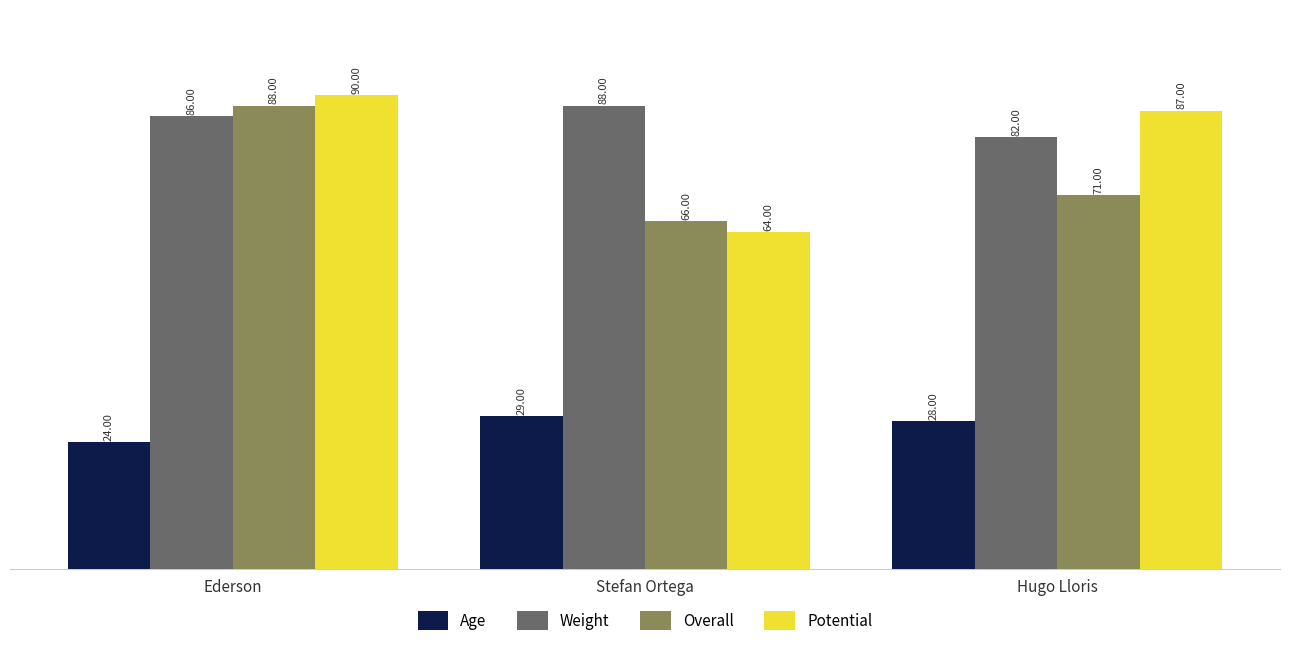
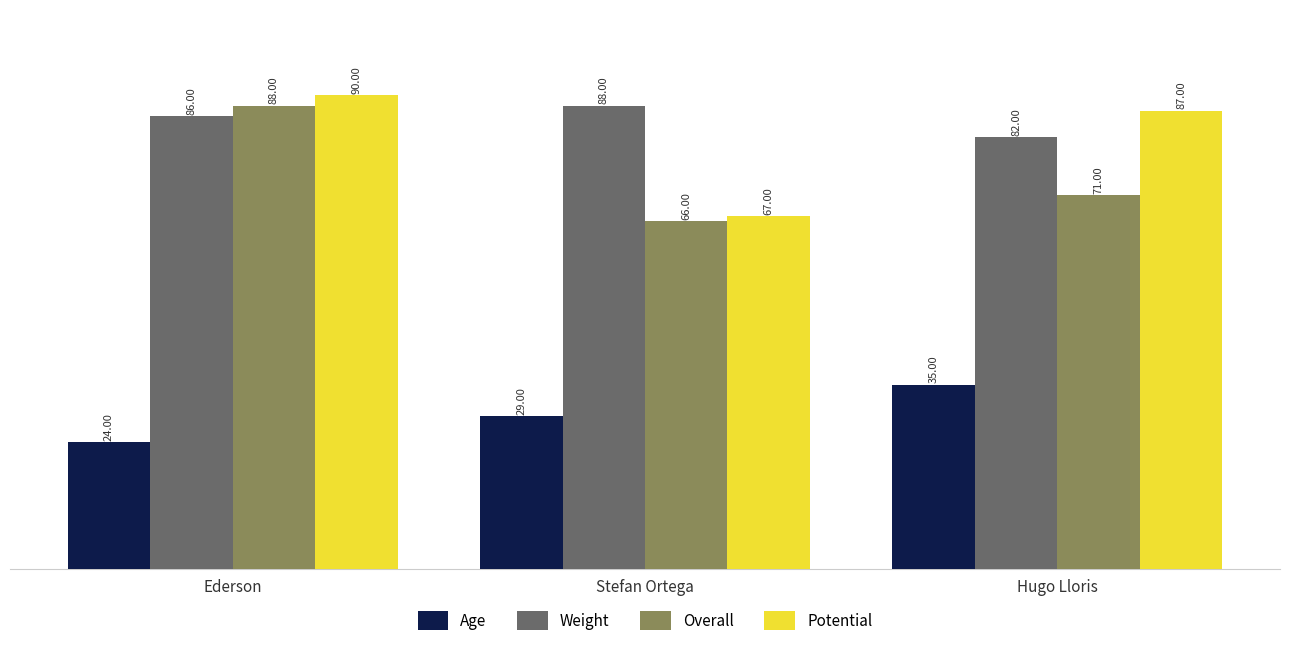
Potential, Stefan Ortega: 64.00 -> 67.00
Age, Hugo Lloris: 28.00 -> 35.00
